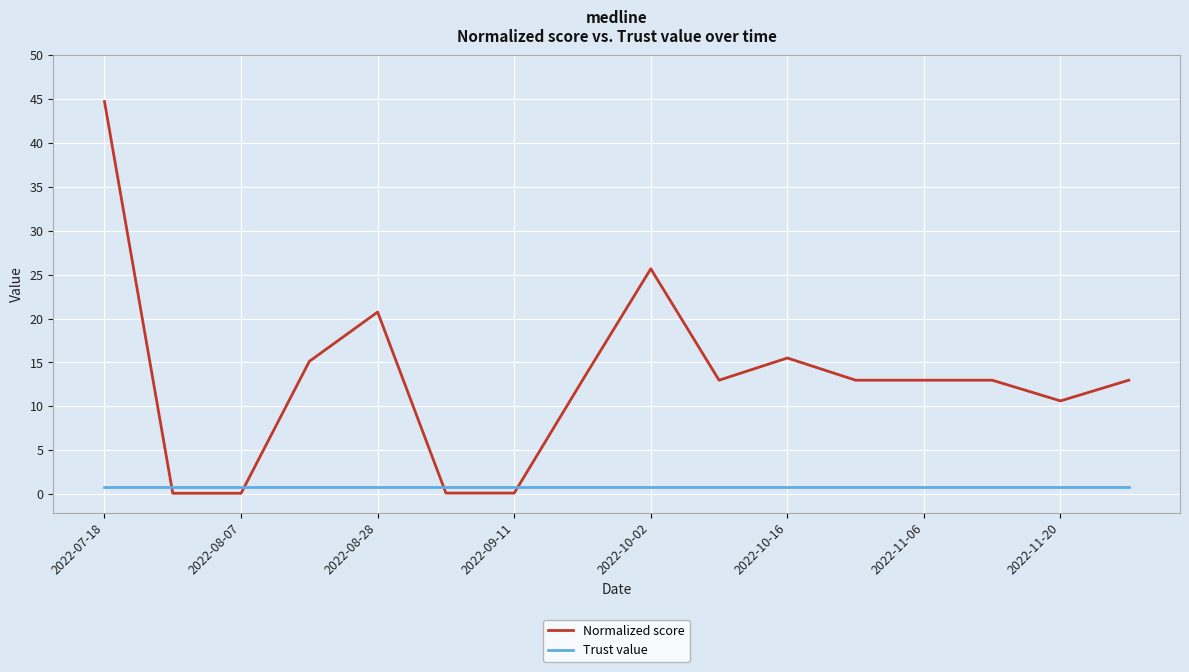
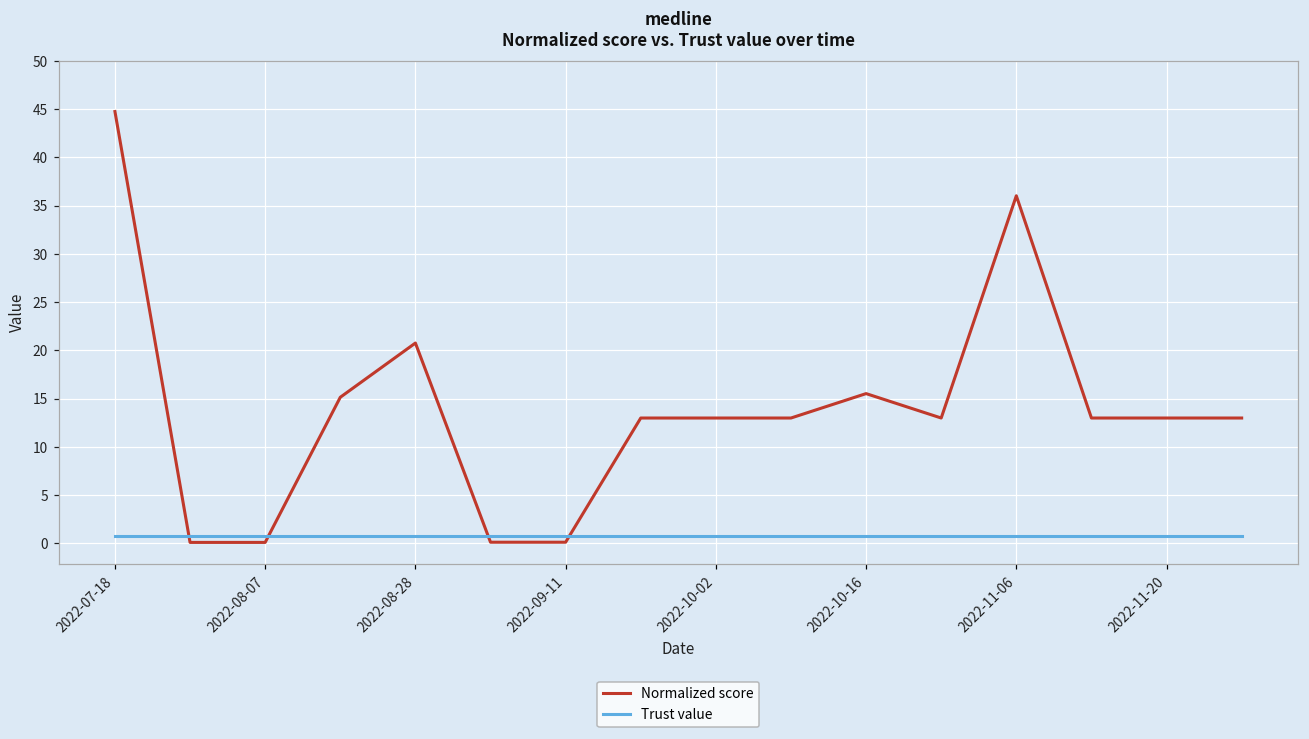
Normalized score, 2022-10-02: 26 -> 13
Normalized score, 2022-11-06: 13 -> 36
Normalized score, 2022-11-20: 11 -> 13
